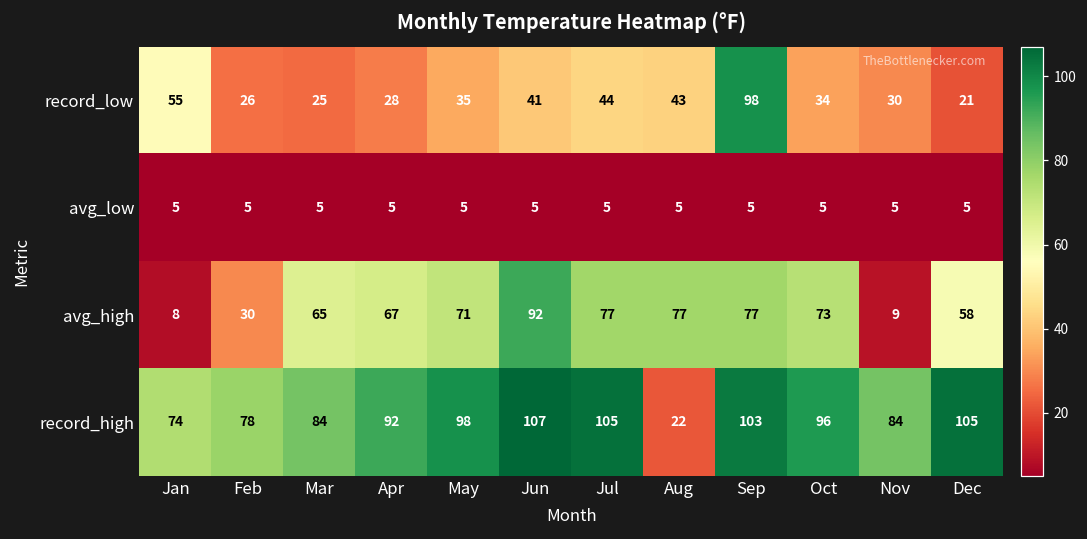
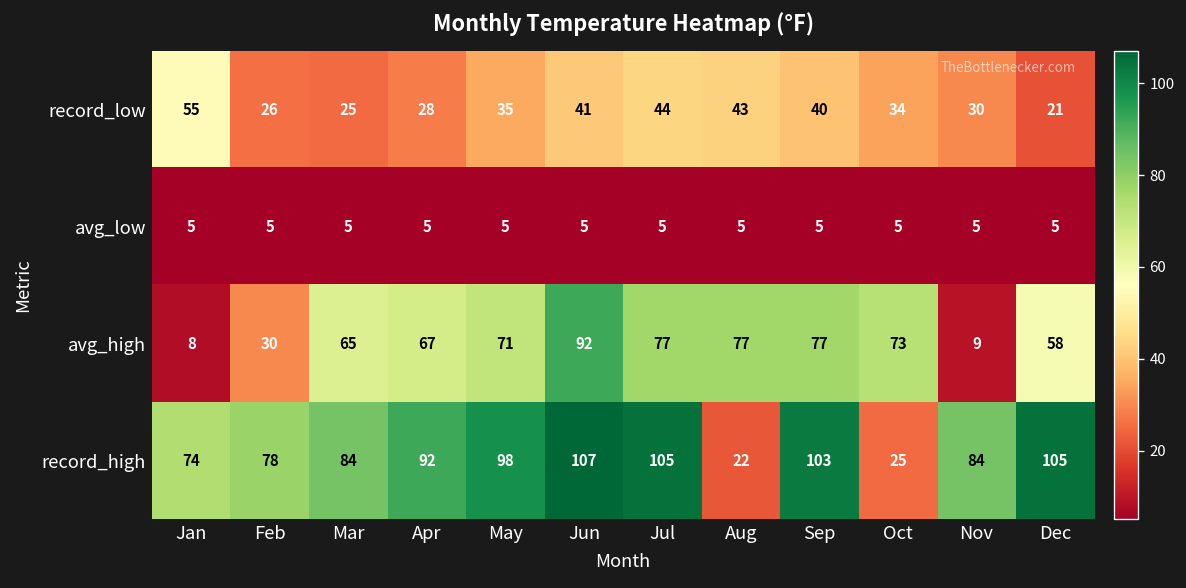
record_low, Sep: 98 -> 40
record_high, Oct: 96 -> 25
